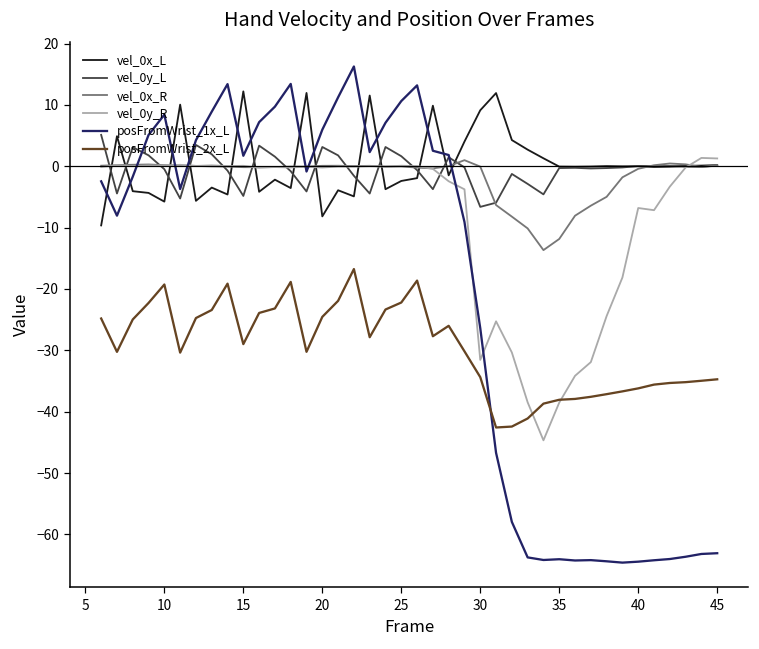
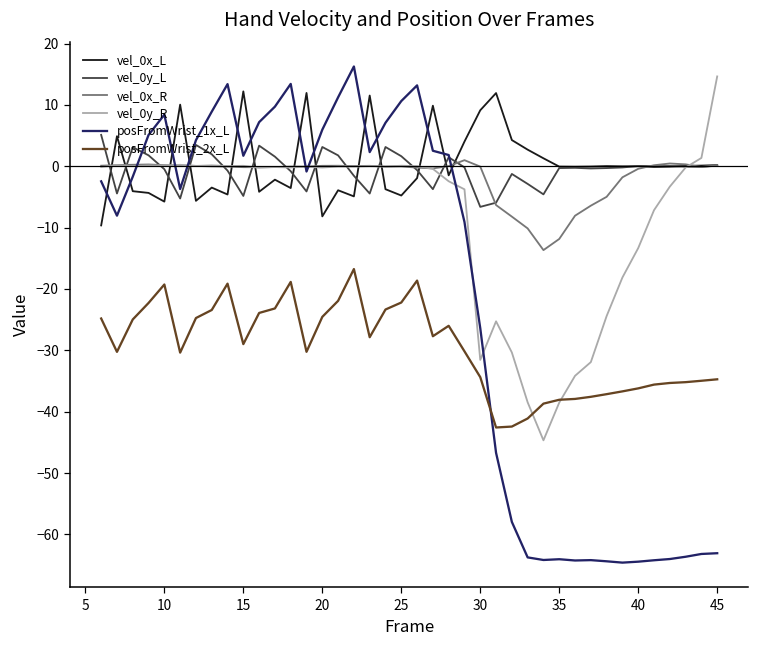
vel_0x_L, 25: -2 -> -5
vel_0y_R, 40: -7 -> -13
vel_0y_R, 45: 1 -> 15
